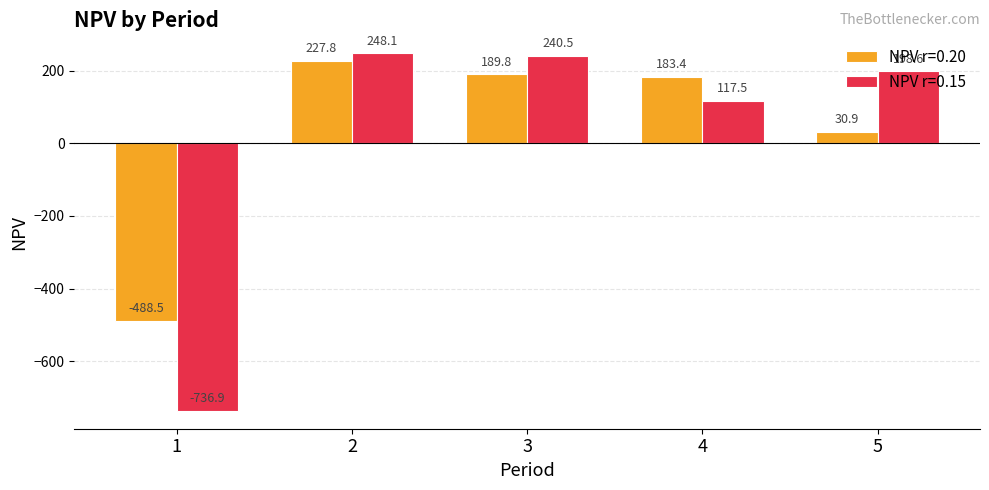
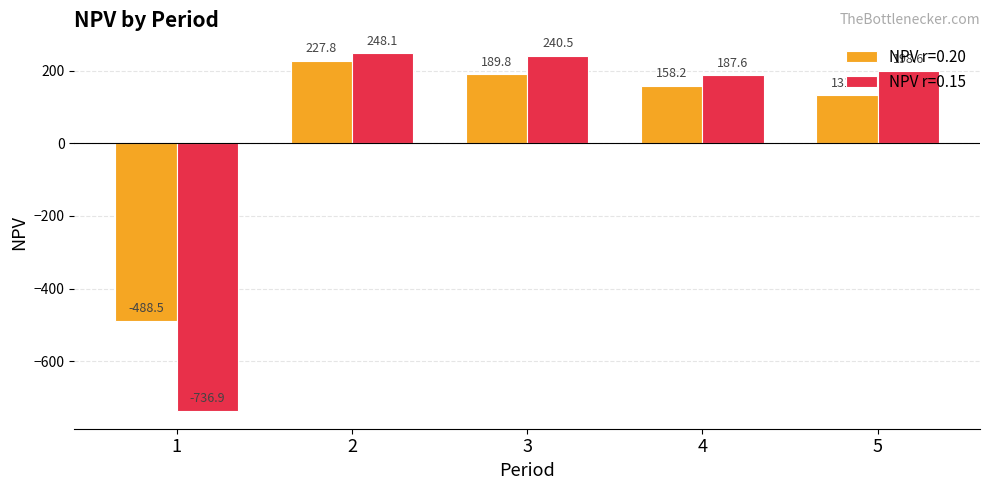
NPV r=0.20, 4: 183.4 -> 158.2
NPV r=0.15, 4: 117.5 -> 187.6
NPV r=0.20, 5: 30.9 -> 131.8
